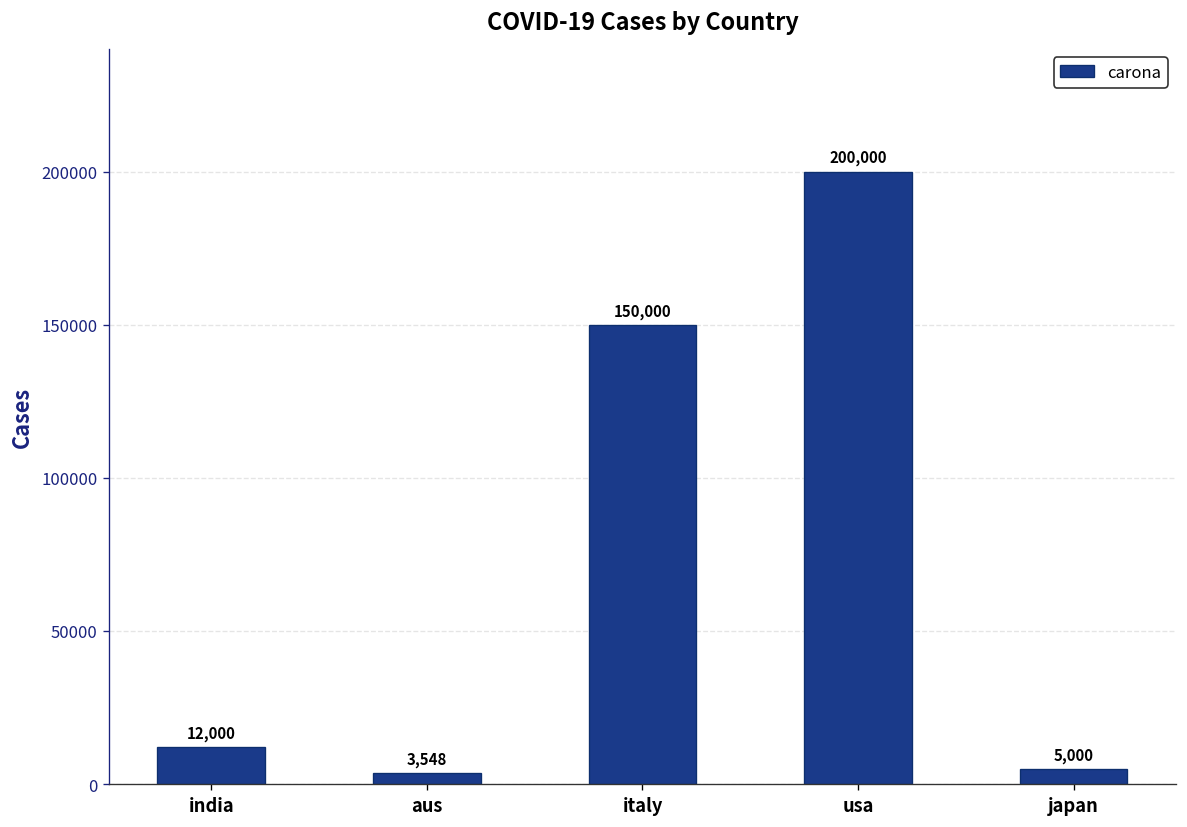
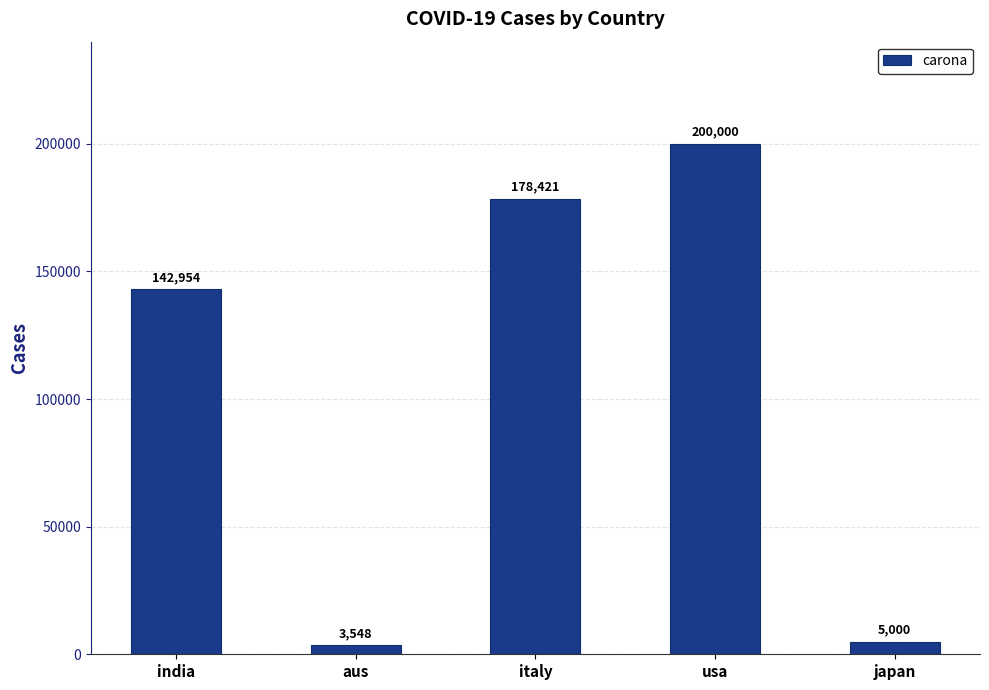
india: 12,000 -> 142,954
italy: 150,000 -> 178,421
